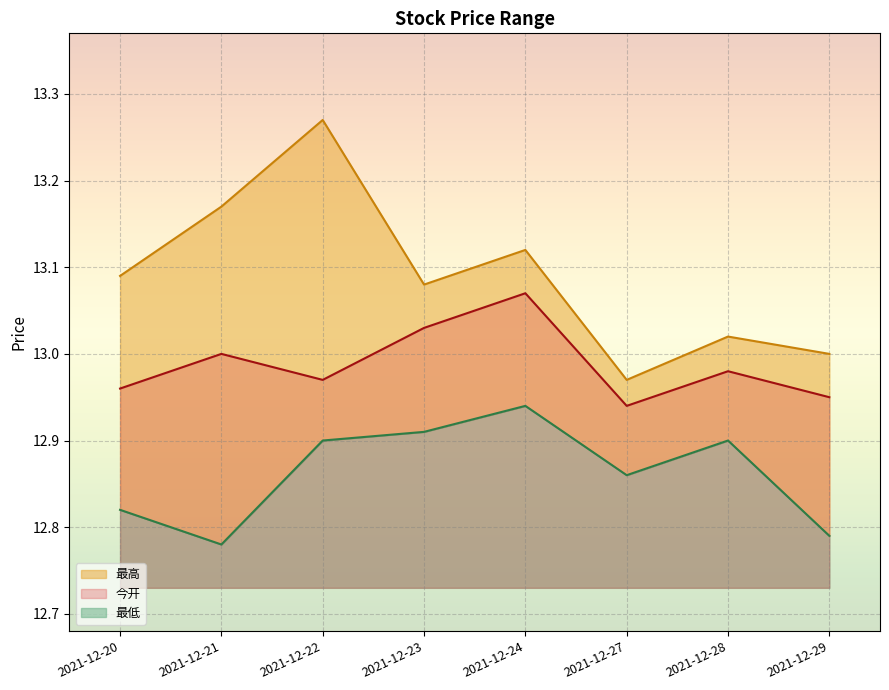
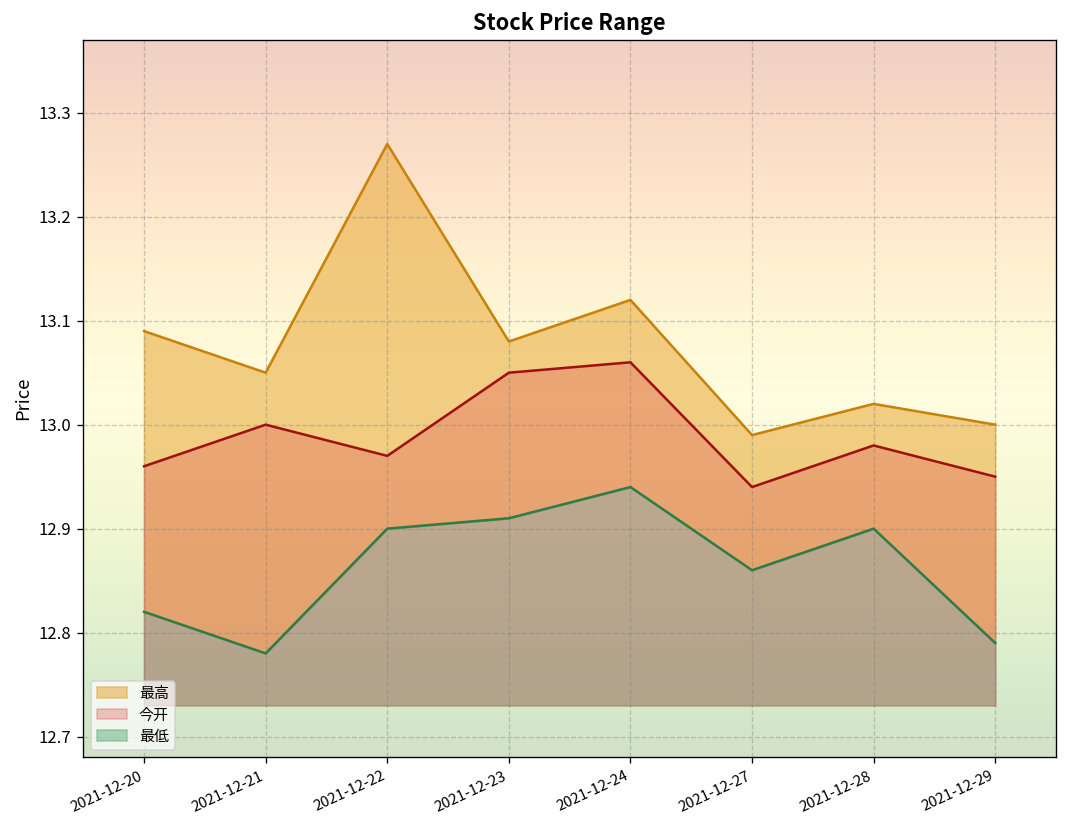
最高, 2021-12-21: 13.17 -> 13.05
今开, 2021-12-23: 13.03 -> 13.05
今开, 2021-12-24: 13.07 -> 13.06
最高, 2021-12-27: 12.97 -> 12.99
